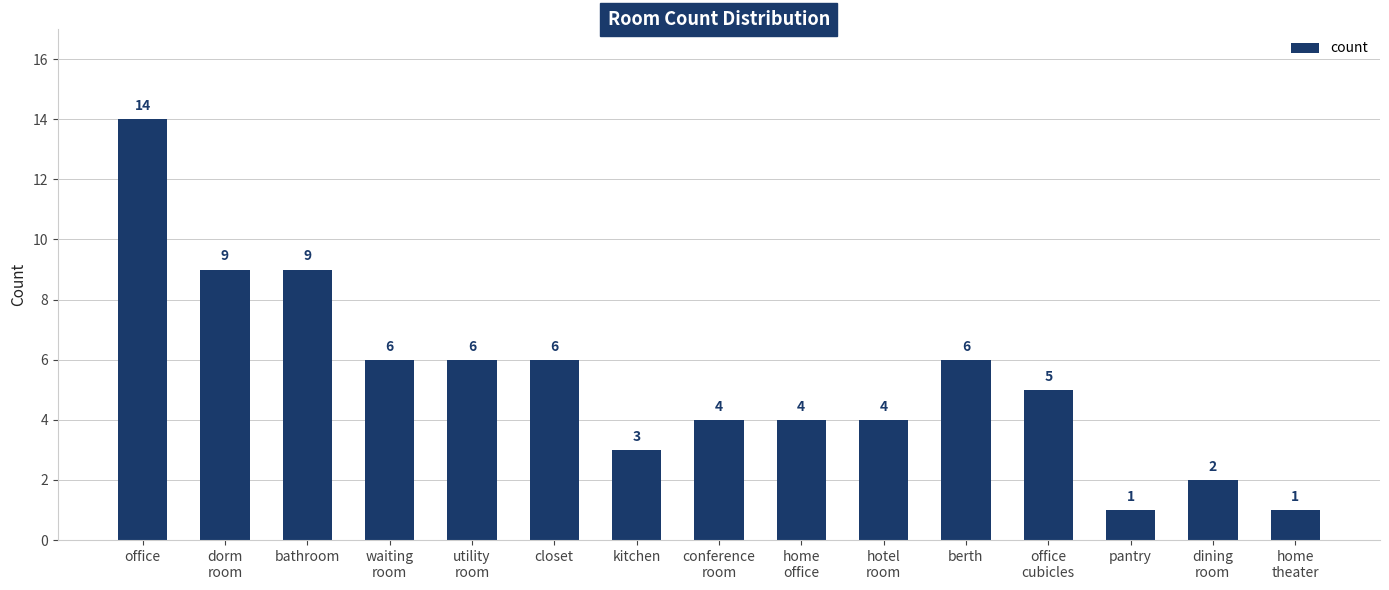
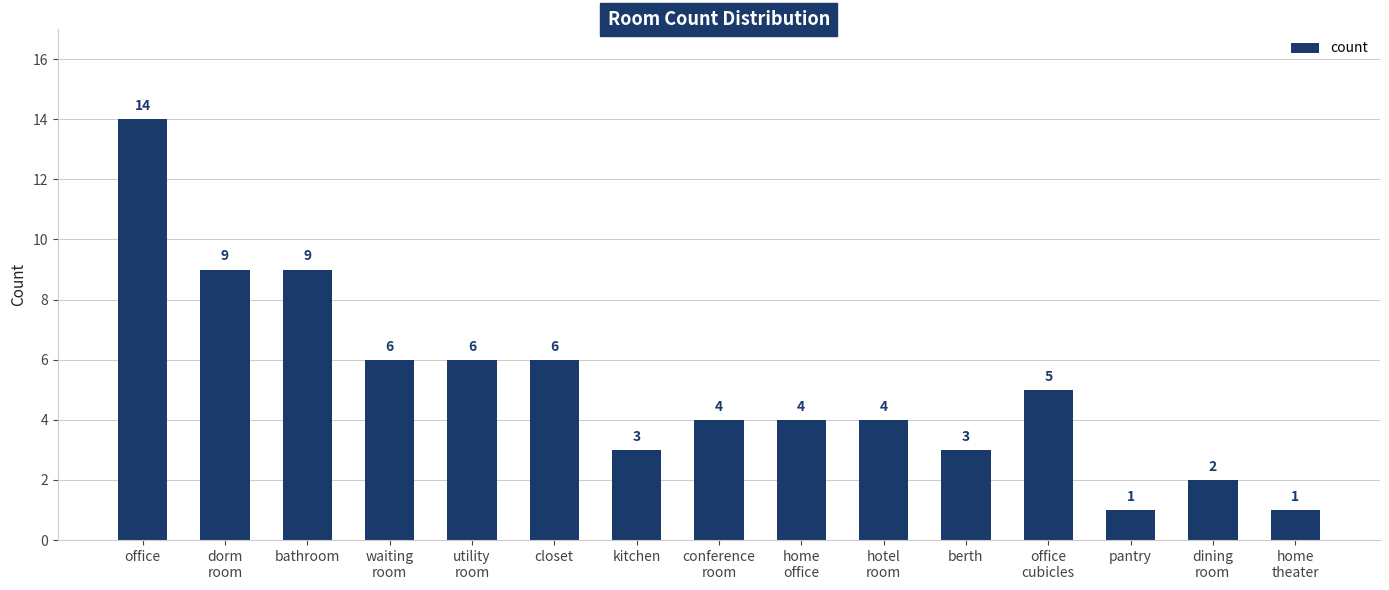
berth: 6 -> 3
